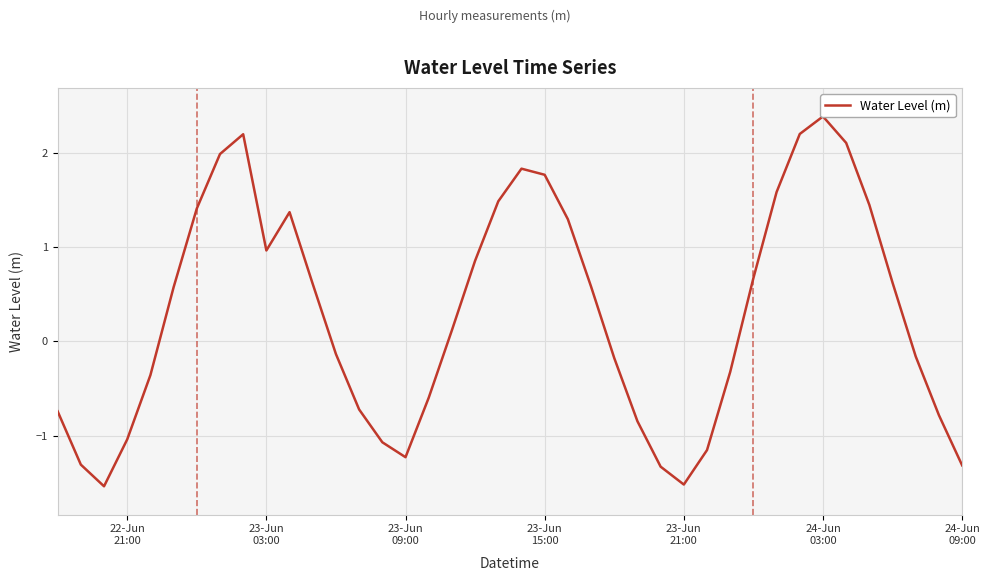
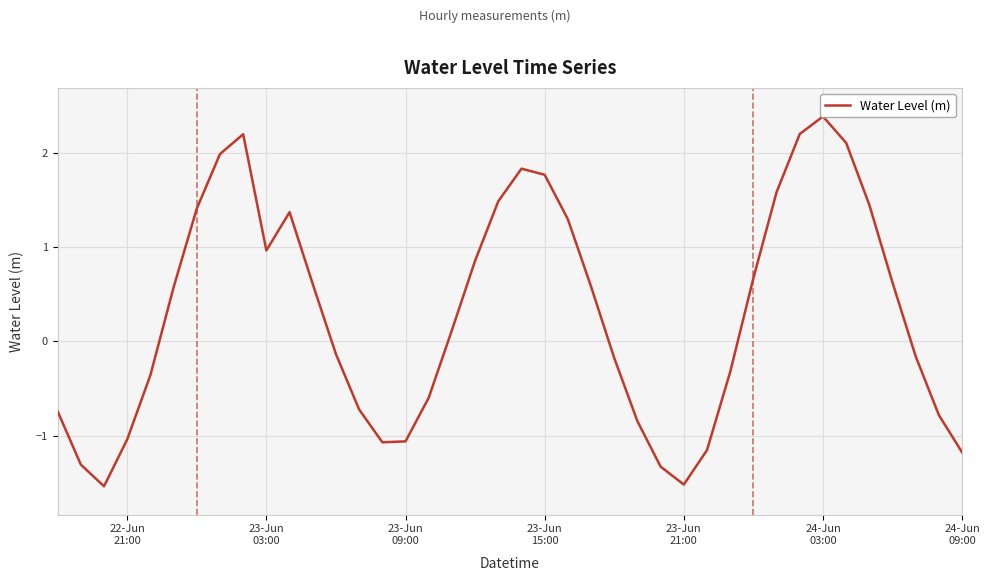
23-Jun 09:00: -1.2 -> -1.1
24-Jun 09:00: -1.3 -> -1.2
